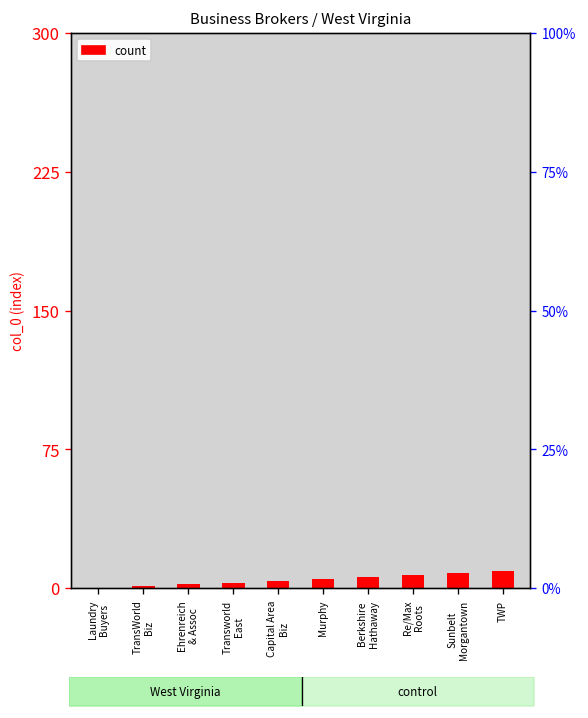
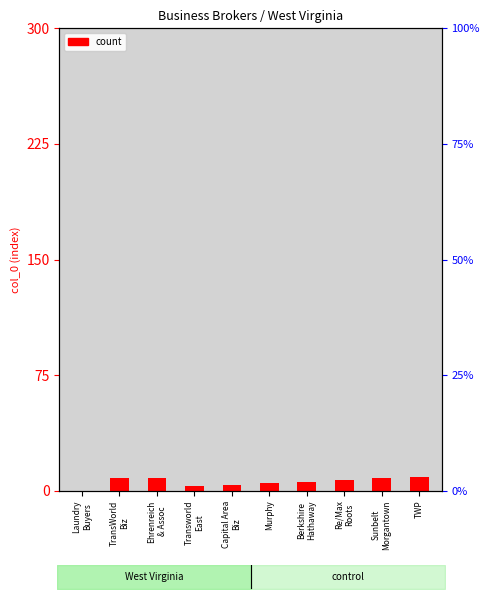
TransWorld Biz: 1 -> 8
Ehrenreich & Assoc: 2 -> 8
